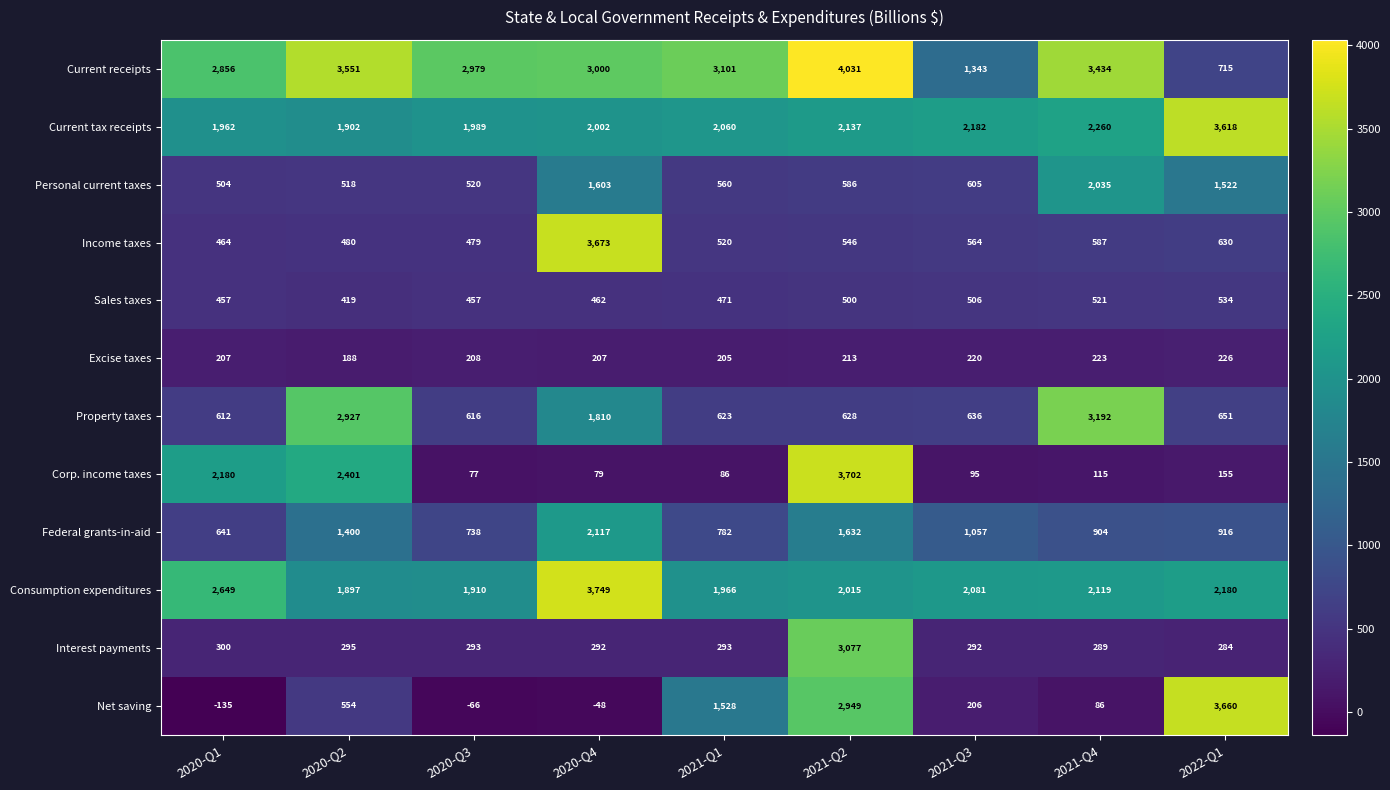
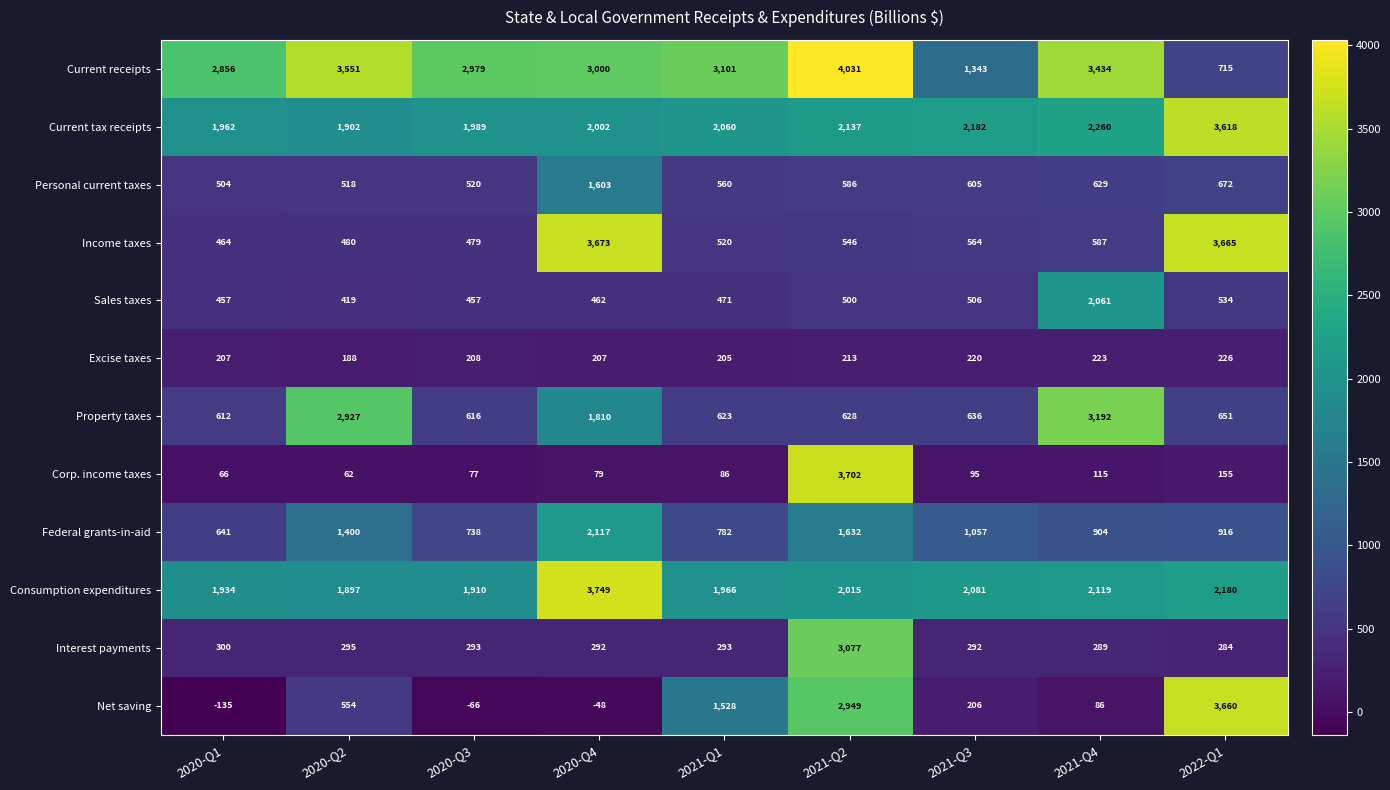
Personal current taxes, 2021-Q4: 2,035 -> 629
Personal current taxes, 2022-Q1: 1,522 -> 672
Income taxes, 2022-Q1: 630 -> 3,665
Sales taxes, 2021-Q4: 521 -> 2,061
Corp. income taxes, 2020-Q1: 2,180 -> 66
Corp. income taxes, 2020-Q2: 2,401 -> 62
Consumption expenditures, 2020-Q1: 2,649 -> 1,934
